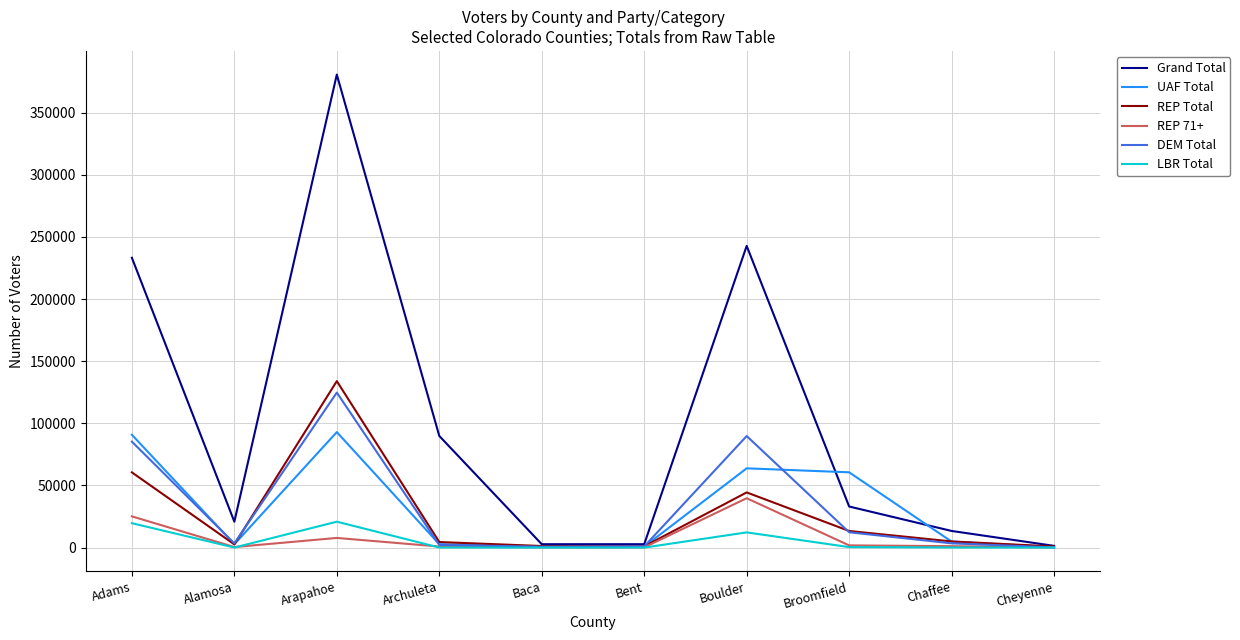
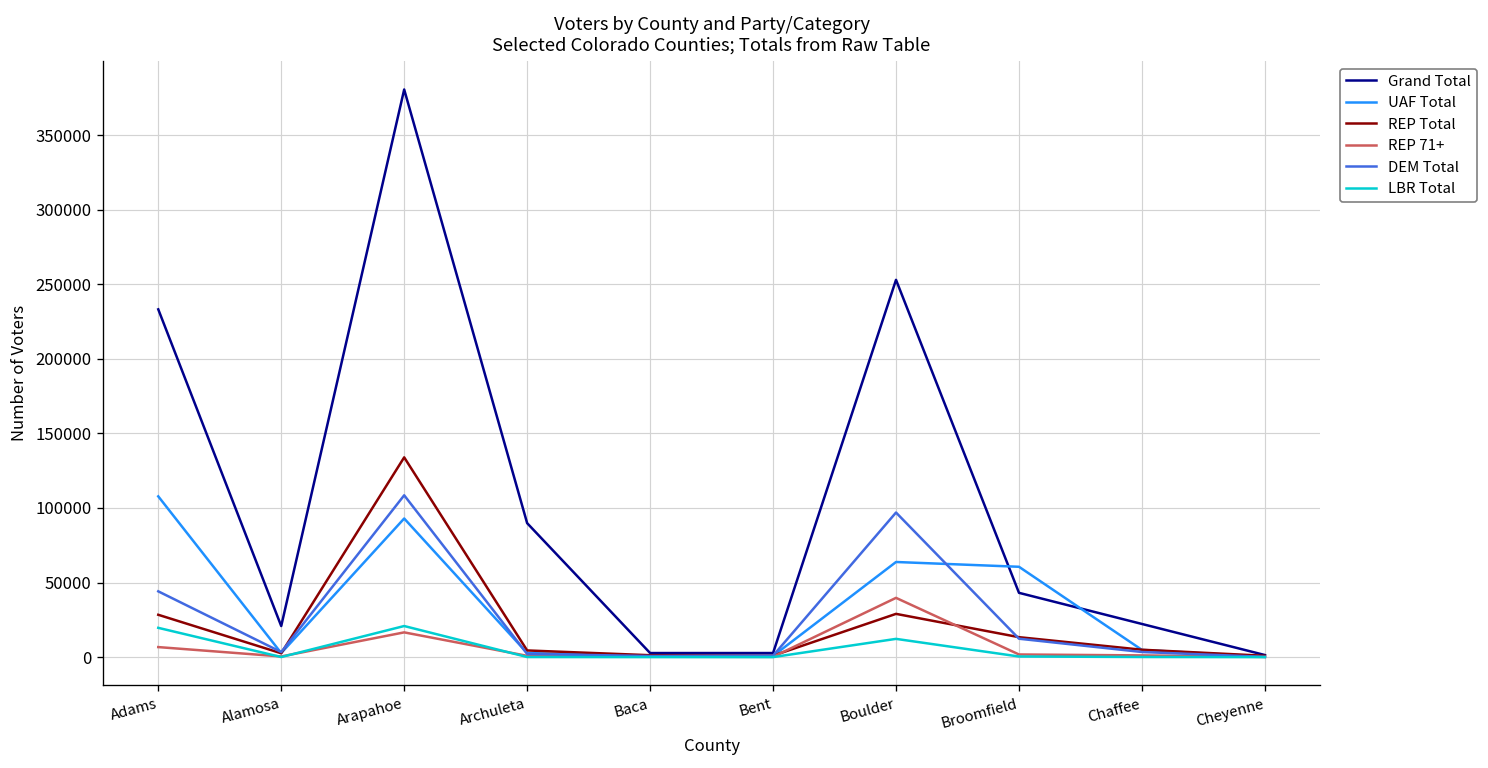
UAF Total, Adams: 91000 -> 108000
REP Total, Adams: 61000 -> 28000
REP 71+, Adams: 25000 -> 7000
DEM Total, Adams: 85000 -> 44000
REP 71+, Arapahoe: 8000 -> 17000
DEM Total, Arapahoe: 125000 -> 109000
Grand Total, Boulder: 243000 -> 253000
REP Total, Boulder: 44000 -> 29000
DEM Total, Boulder: 90000 -> 97000
Grand Total, Broomfield: 33000 -> 43000
Grand Total, Chaffee: 13000 -> 22000
